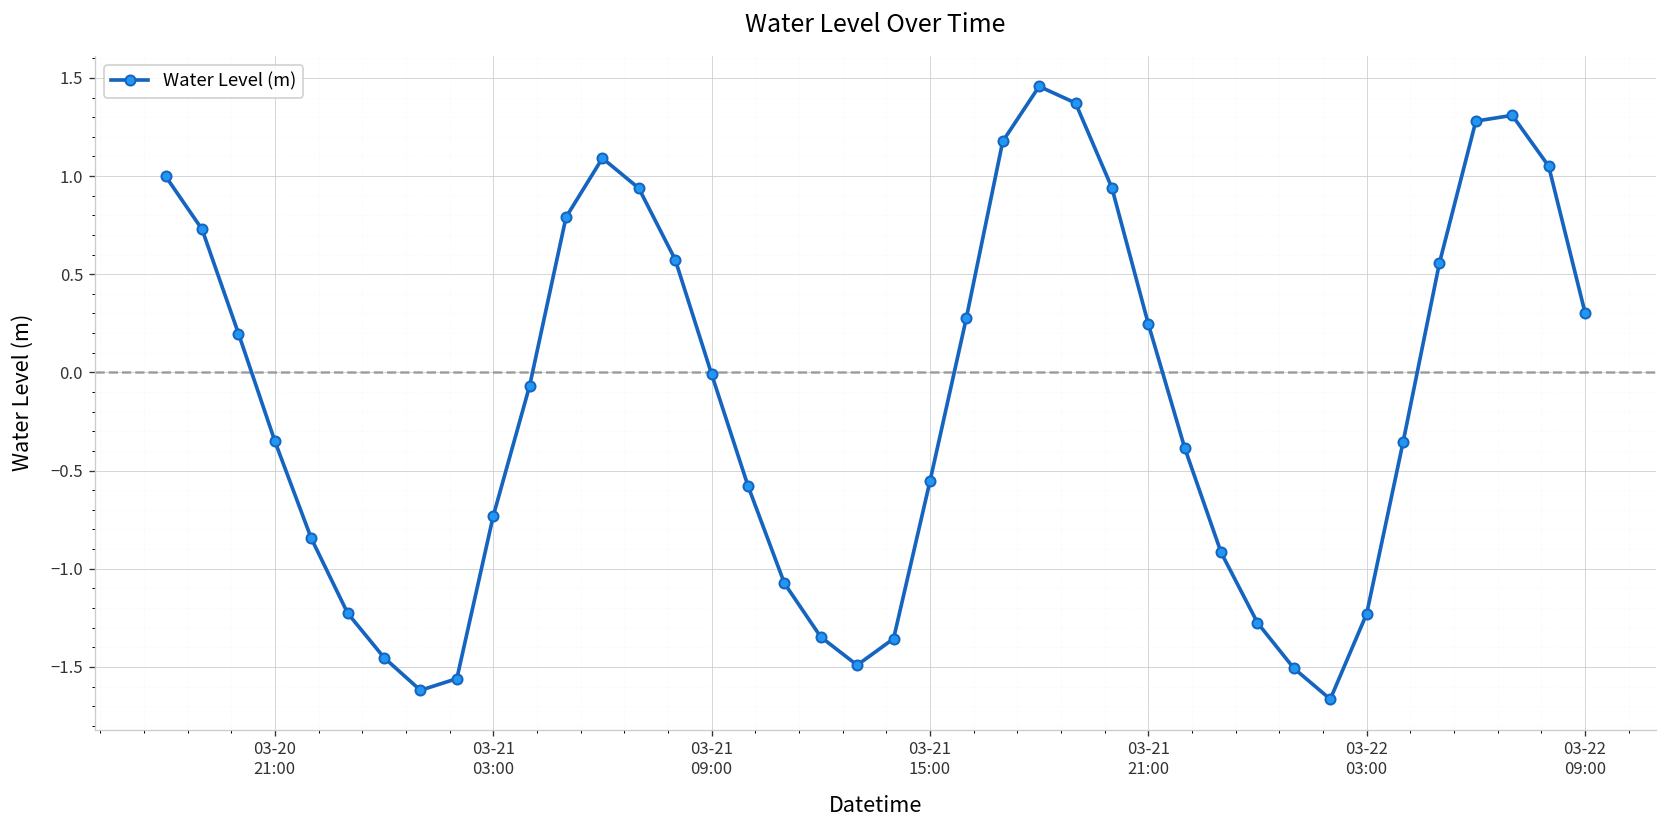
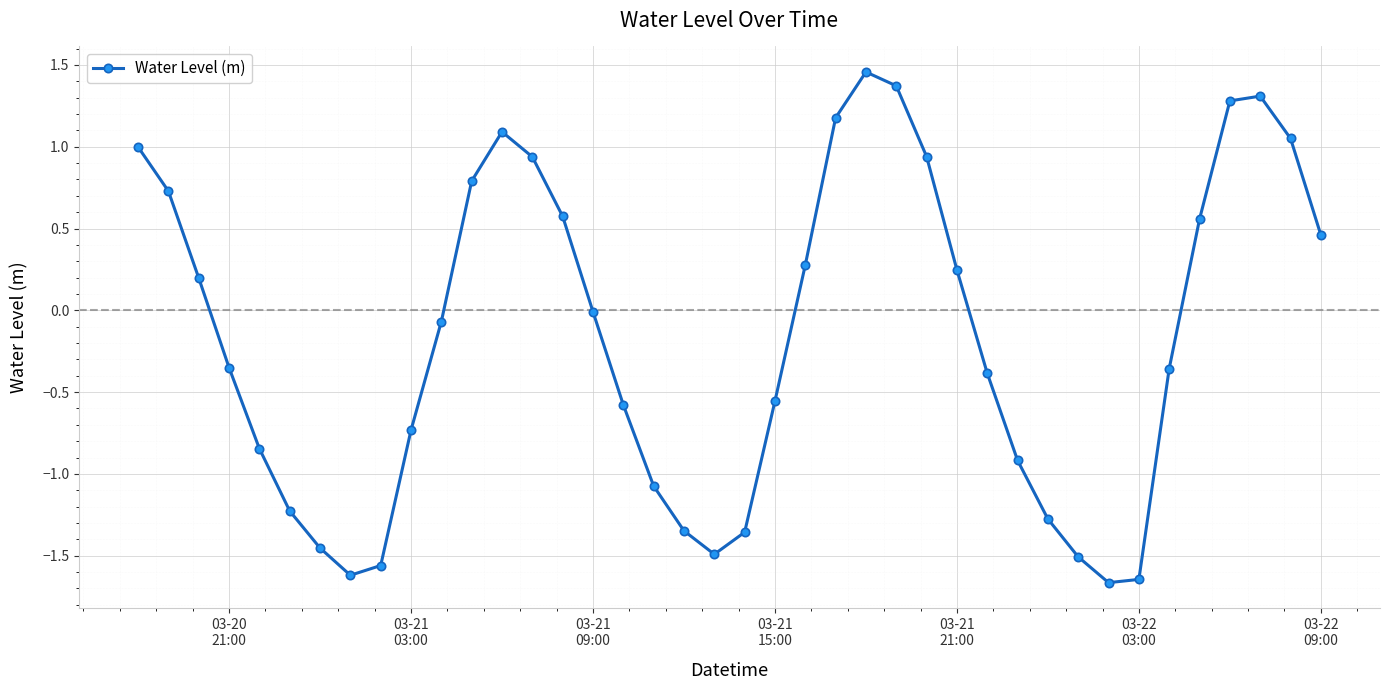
03-22 03:00: -1.23 -> -1.64
03-22 09:00: 0.30 -> 0.46
